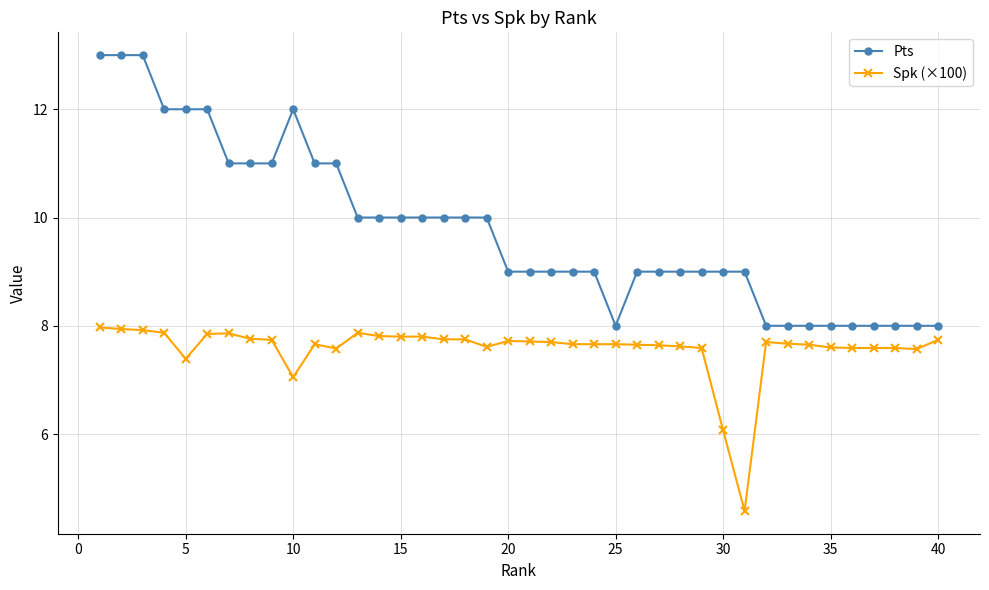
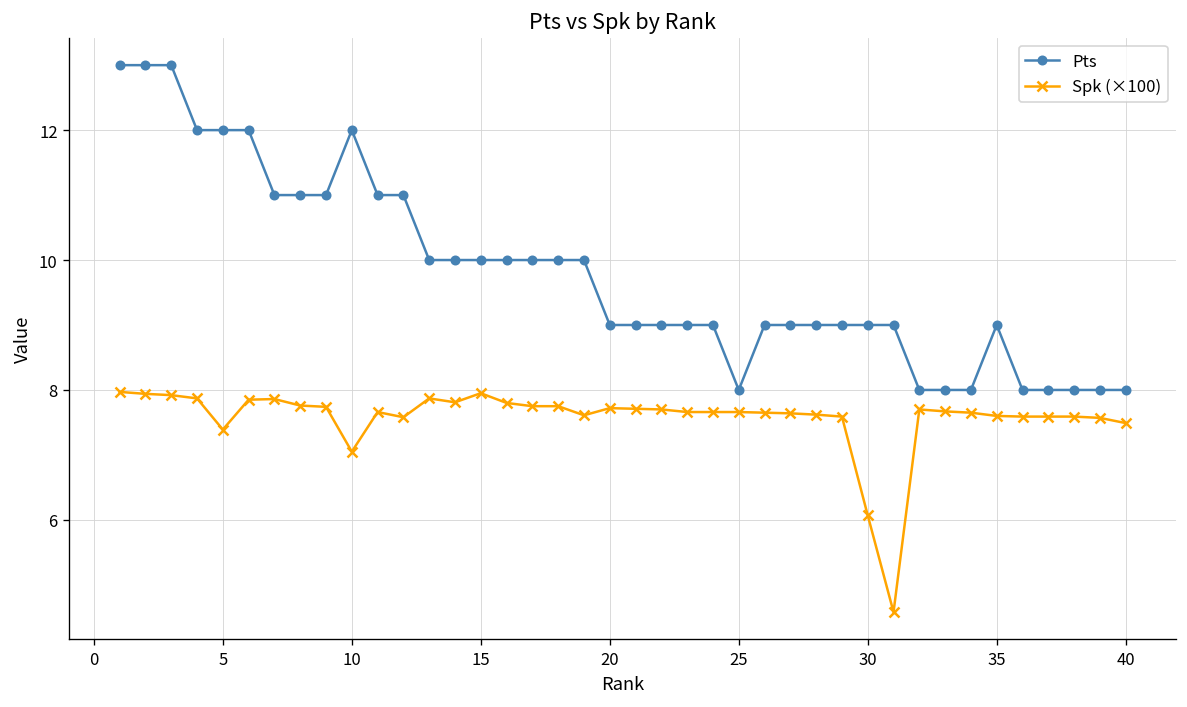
Spk (×100), 15: 7.8 -> 8.0
Pts, 35: 8 -> 9
Spk (×100), 40: 7.7 -> 7.5
